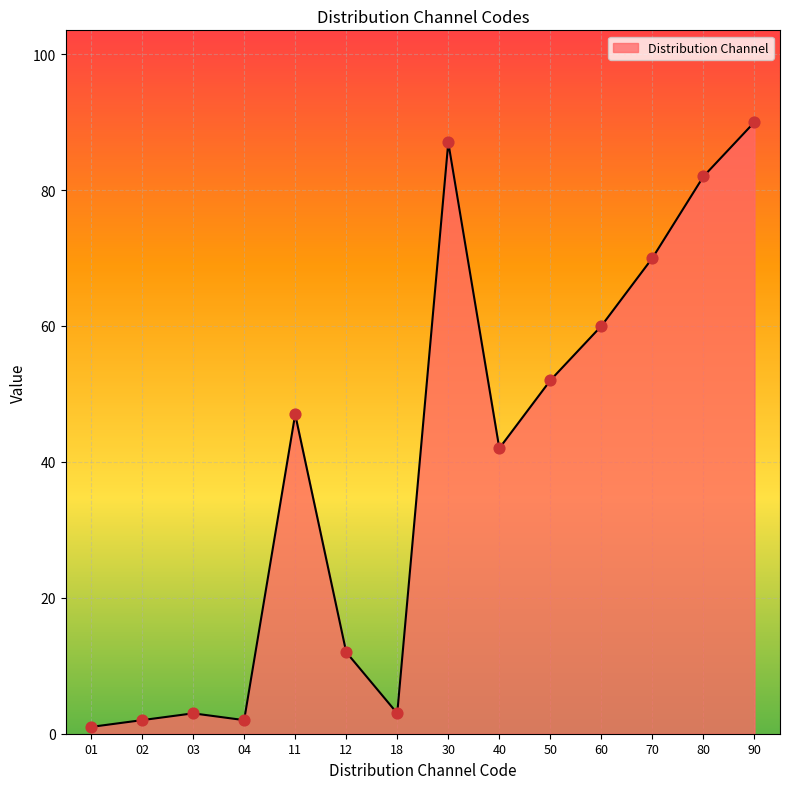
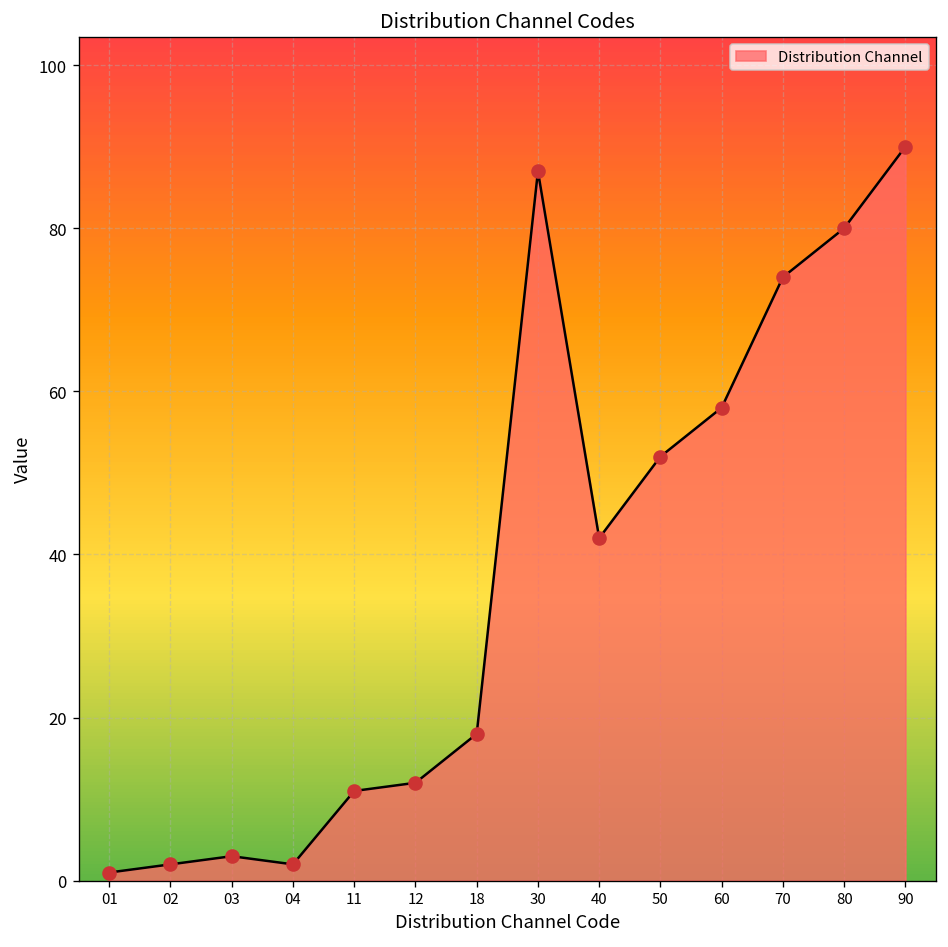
11: 47 -> 11
18: 3 -> 18
60: 60 -> 58
70: 70 -> 74
80: 82 -> 80
